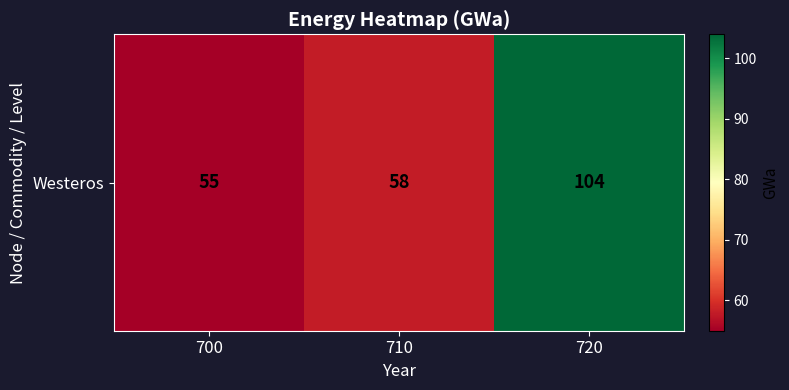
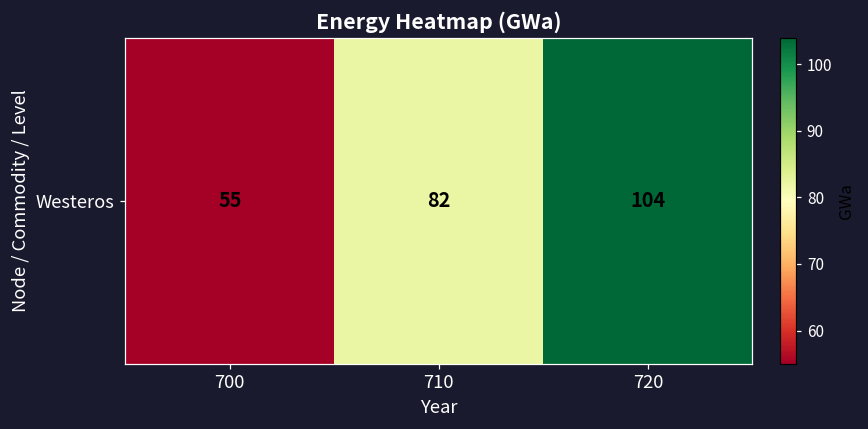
Westeros, 710: 58 -> 82
